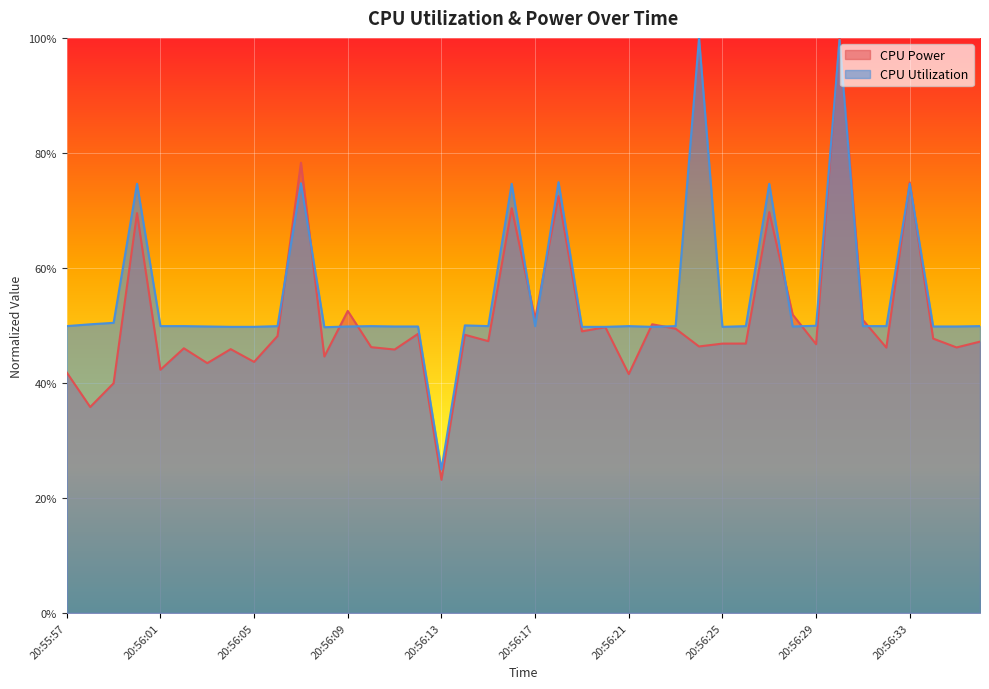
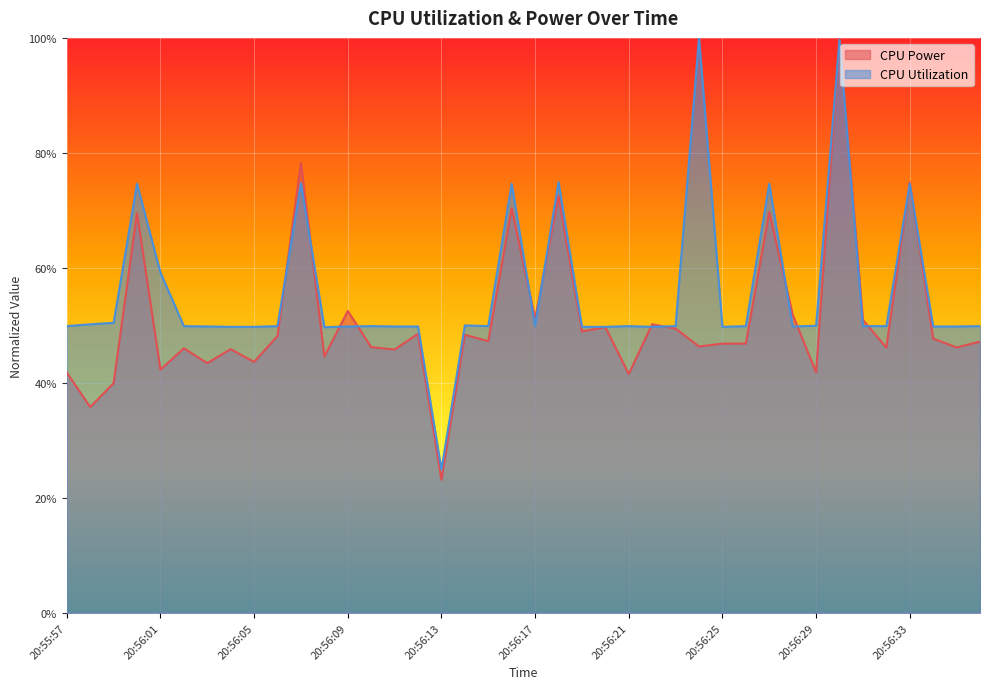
CPU Utilization, 20:56:01: 50% -> 59%
CPU Power, 20:56:29: 47% -> 42%
